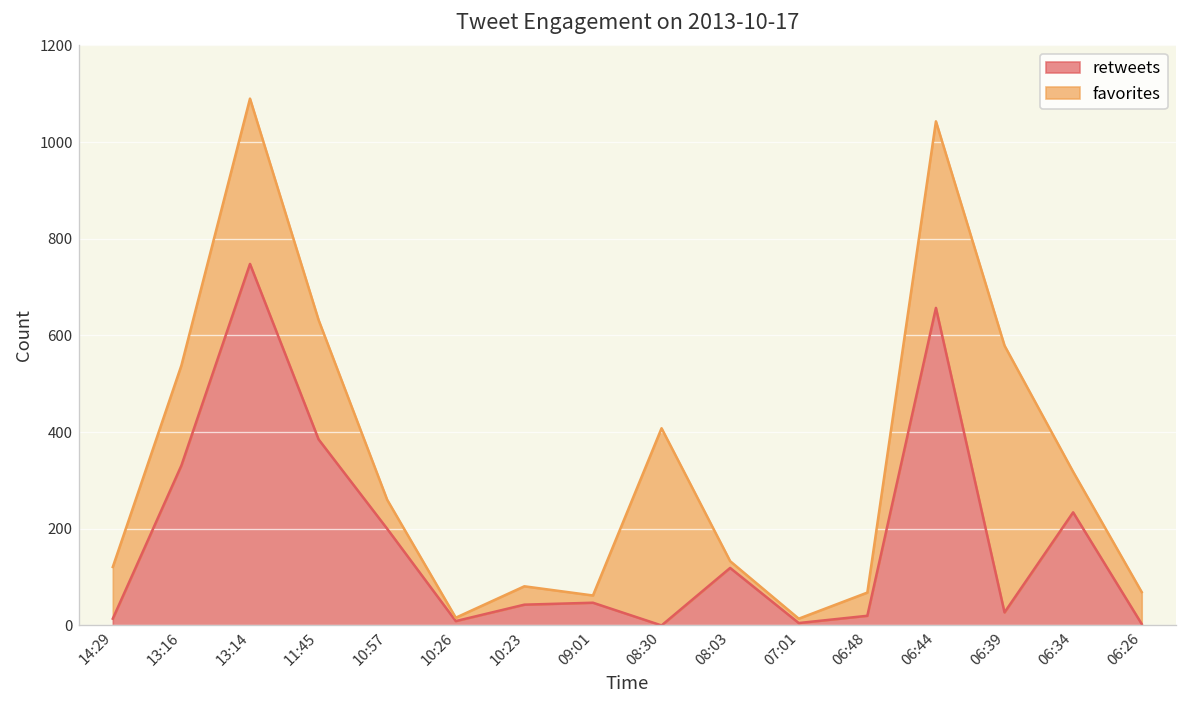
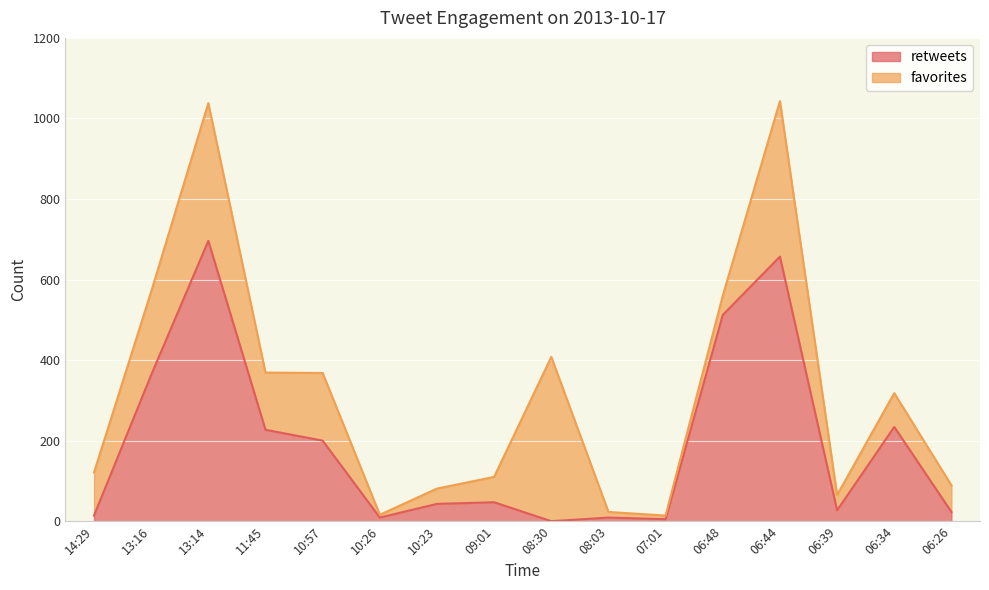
retweets, 13:16: 330 -> 360
retweets, 13:14: 750 -> 700
retweets, 11:45: 390 -> 230
favorites, 11:45: 250 -> 140
favorites, 10:57: 60 -> 170
favorites, 09:01: 20 -> 60
retweets, 08:03: 120 -> 10
retweets, 06:48: 20 -> 510
favorites, 06:39: 550 -> 40
retweets, 06:26: 0 -> 20
